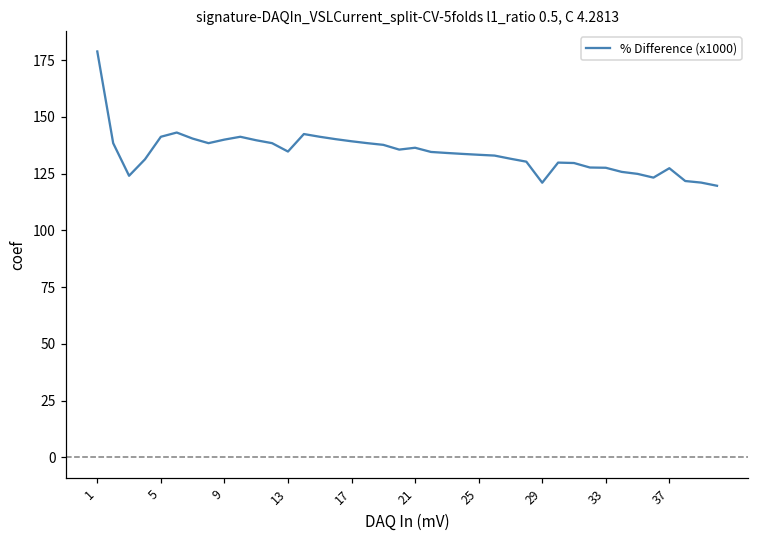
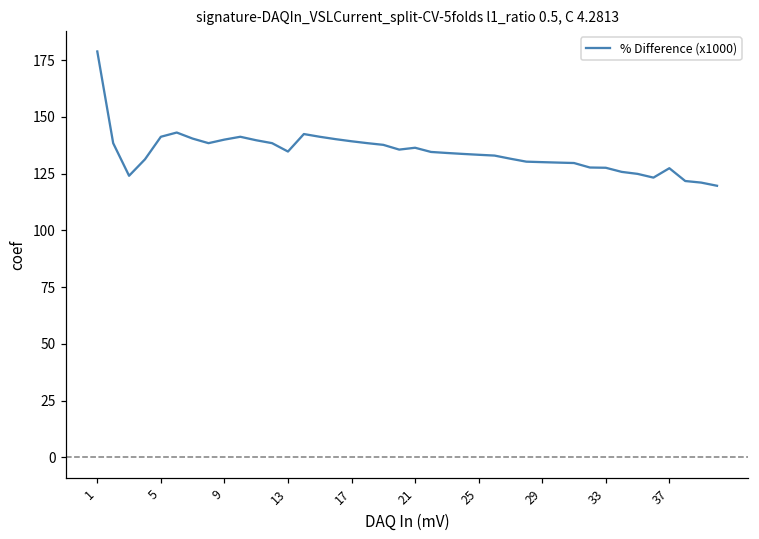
29: 121 -> 130
